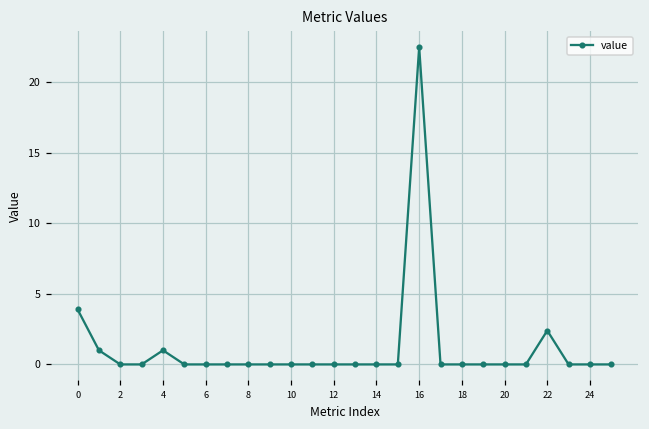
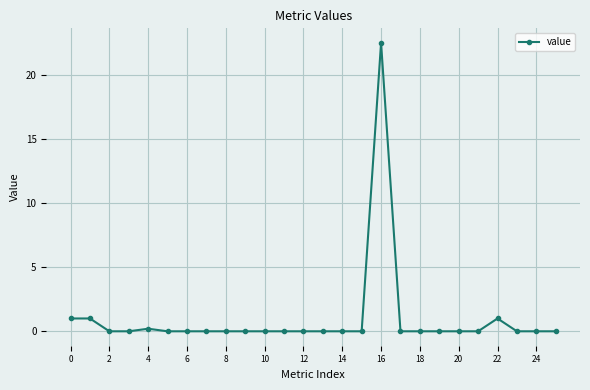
0: 3.9 -> 1.0
4: 1.0 -> 0.2
22: 2.4 -> 1.0
